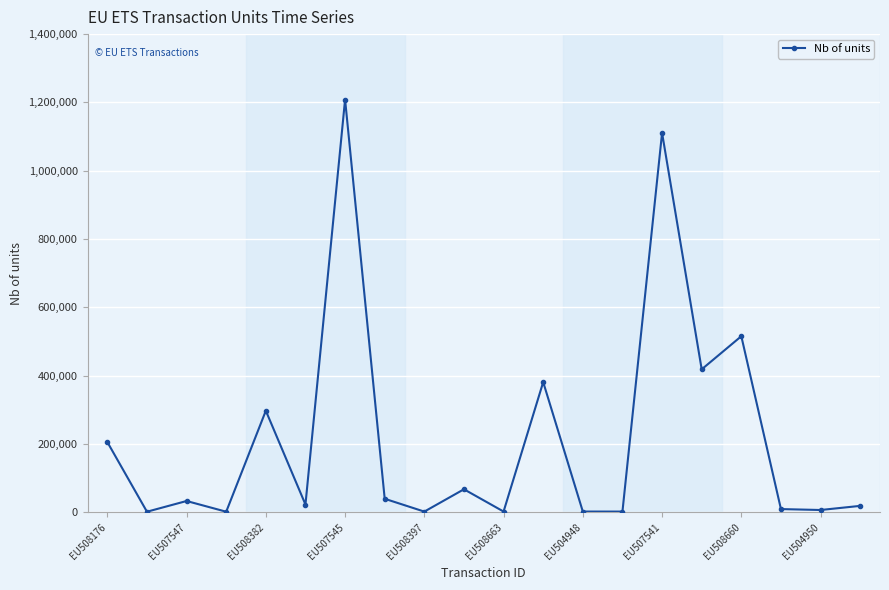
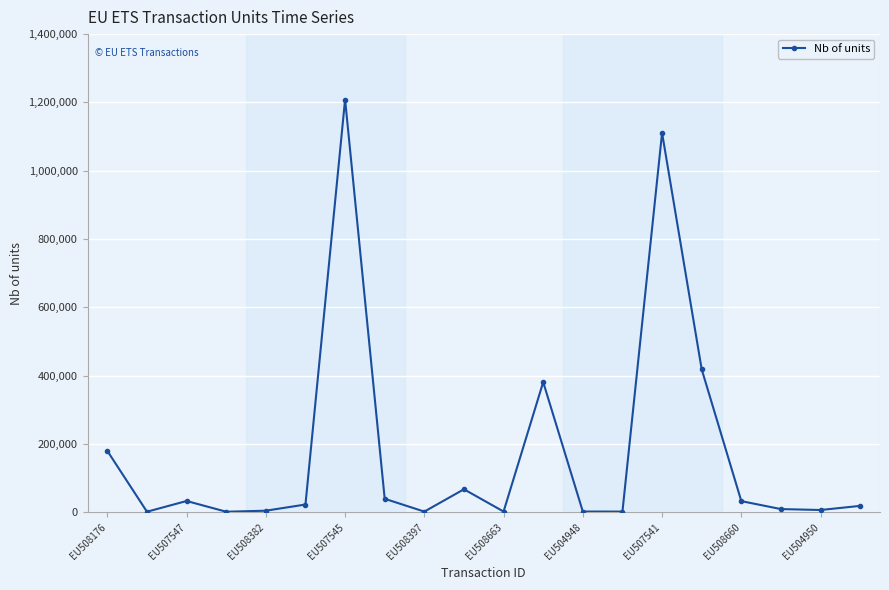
EU508176: 210,000 -> 180,000
EU508382: 300,000 -> 0
EU508660: 520,000 -> 30,000
